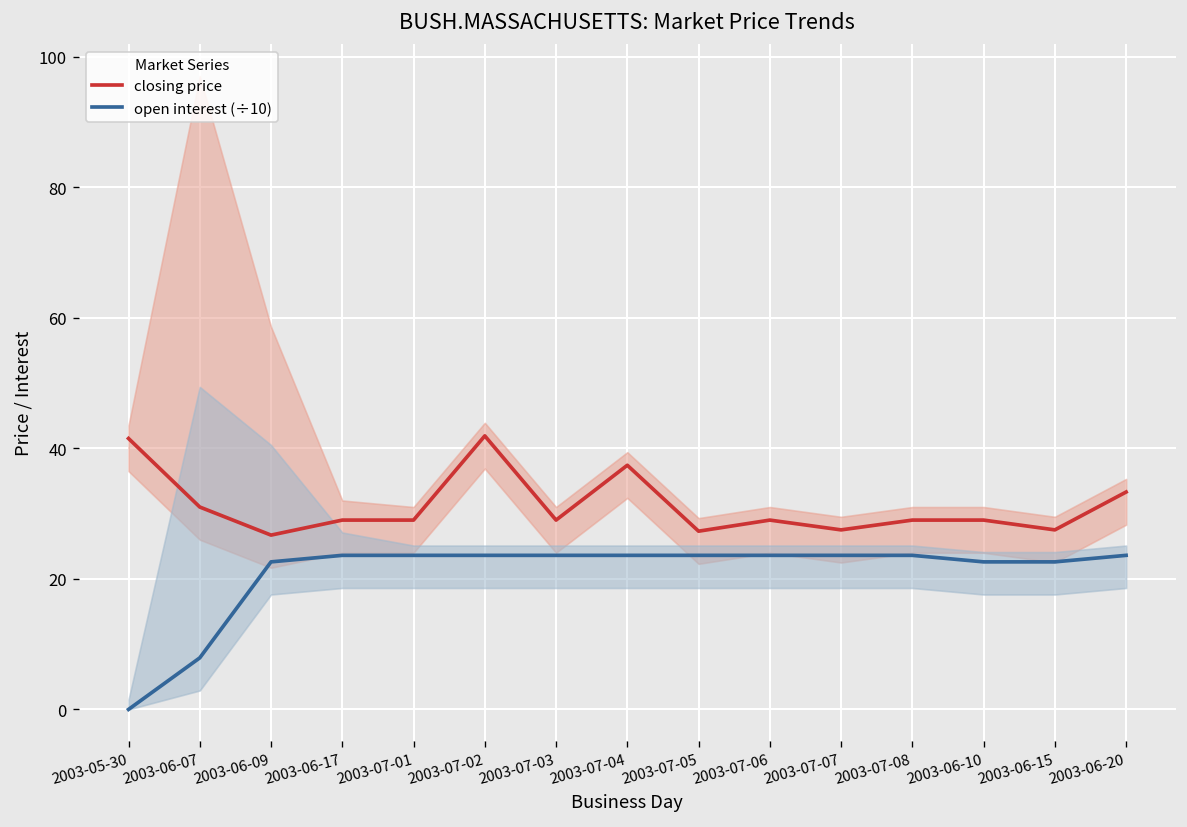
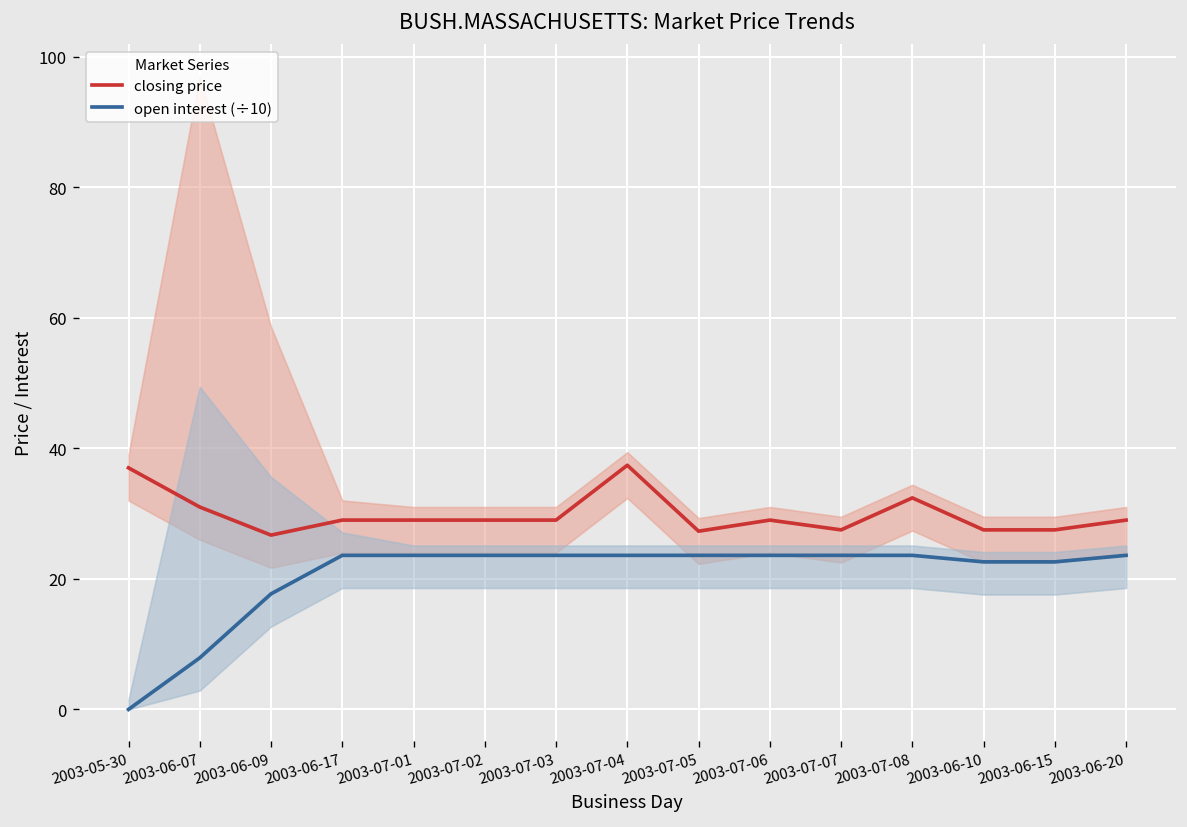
closing price, 2003-05-30: 42 -> 37
open interest (÷10), 2003-06-09: 23 -> 18
closing price, 2003-07-02: 42 -> 29
closing price, 2003-07-08: 29 -> 32
closing price, 2003-06-10: 29 -> 28
closing price, 2003-06-20: 33 -> 29
